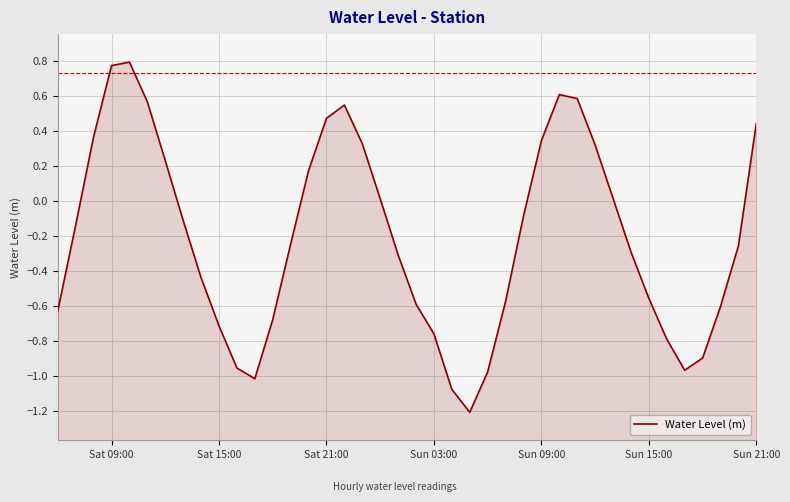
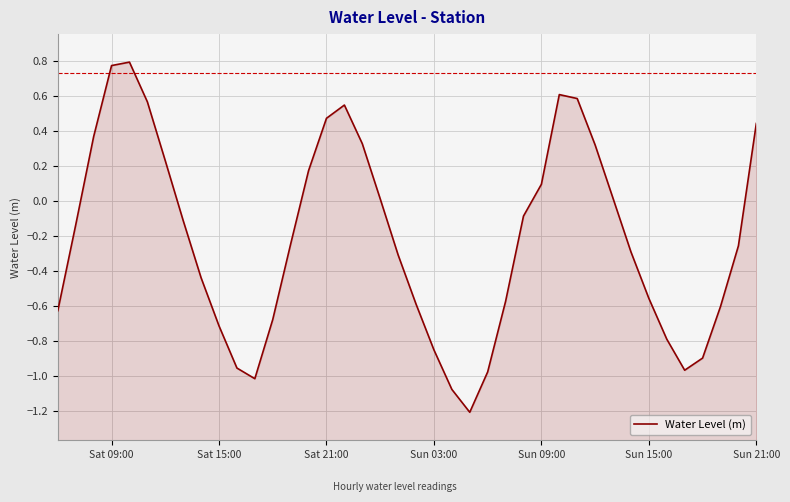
Sun 03:00: -0.76 -> -0.85
Sun 09:00: 0.35 -> 0.10
